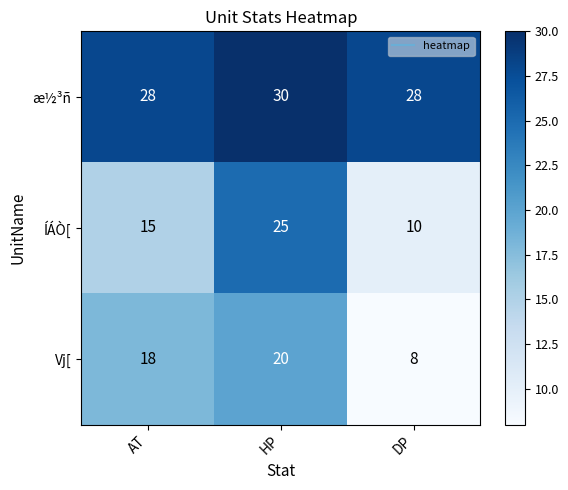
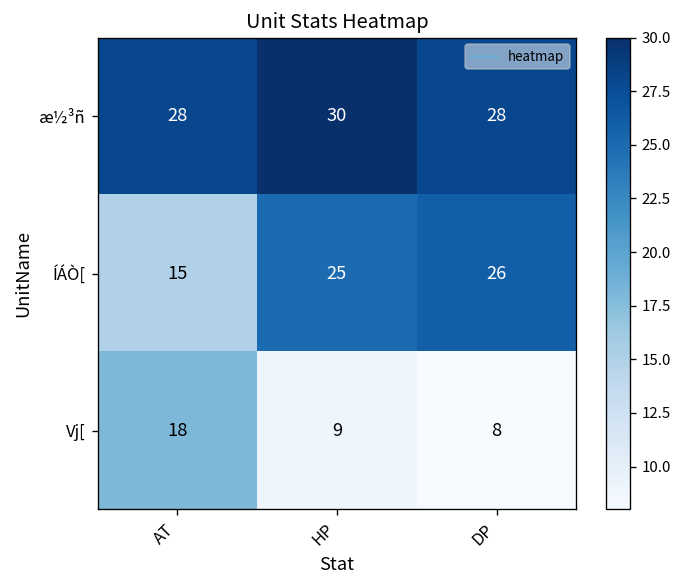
ÍÁÒ[, DP: 10 -> 26
Vj[, HP: 20 -> 9
